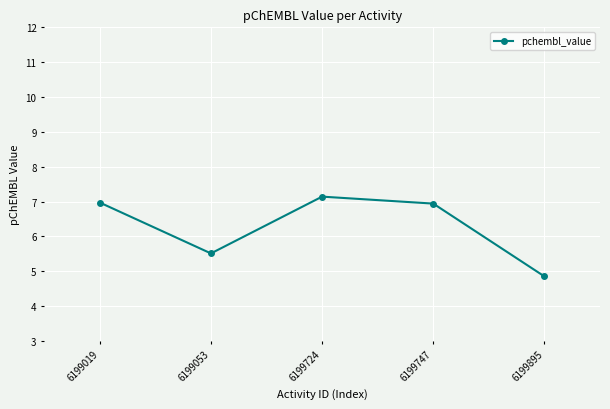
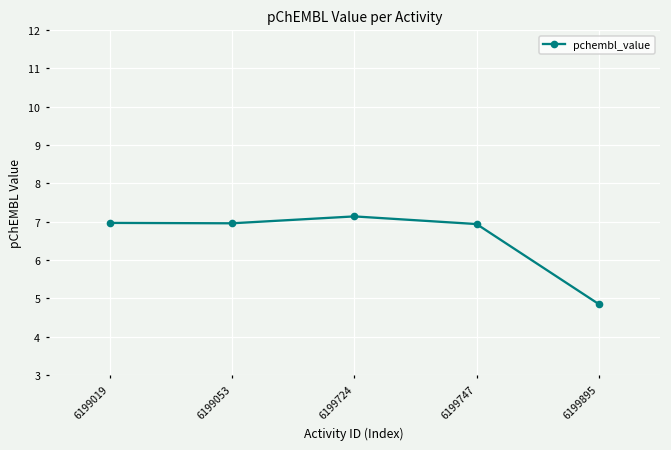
6199053: 5.5 -> 7.0
